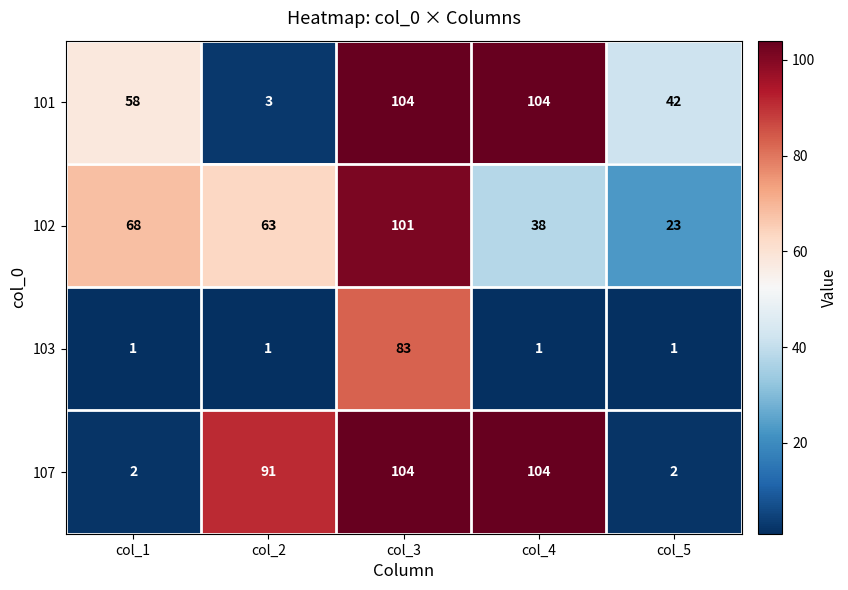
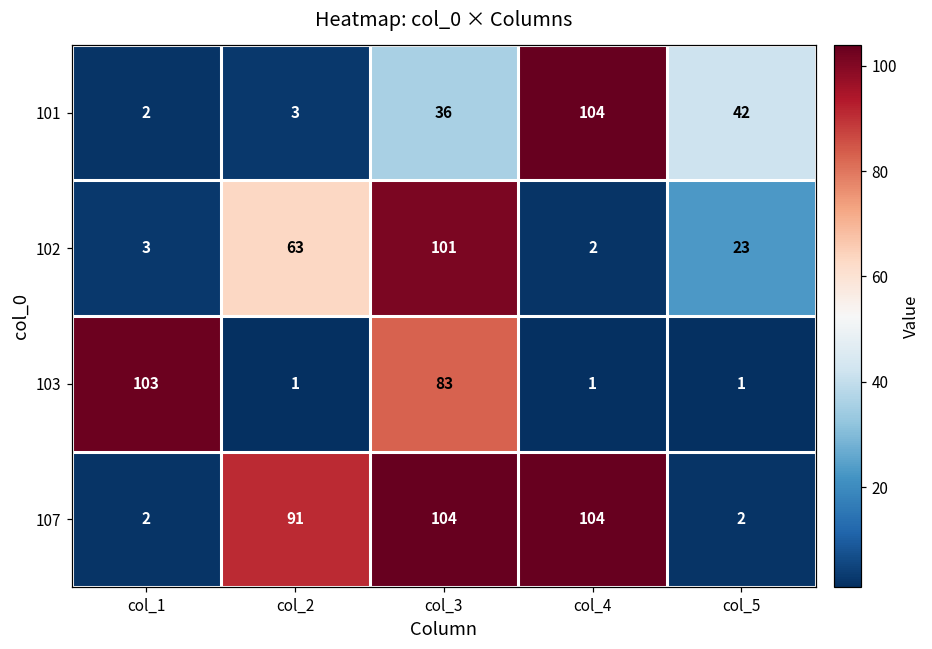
101, col_1: 58 -> 2
101, col_3: 104 -> 36
102, col_1: 68 -> 3
102, col_4: 38 -> 2
103, col_1: 1 -> 103
